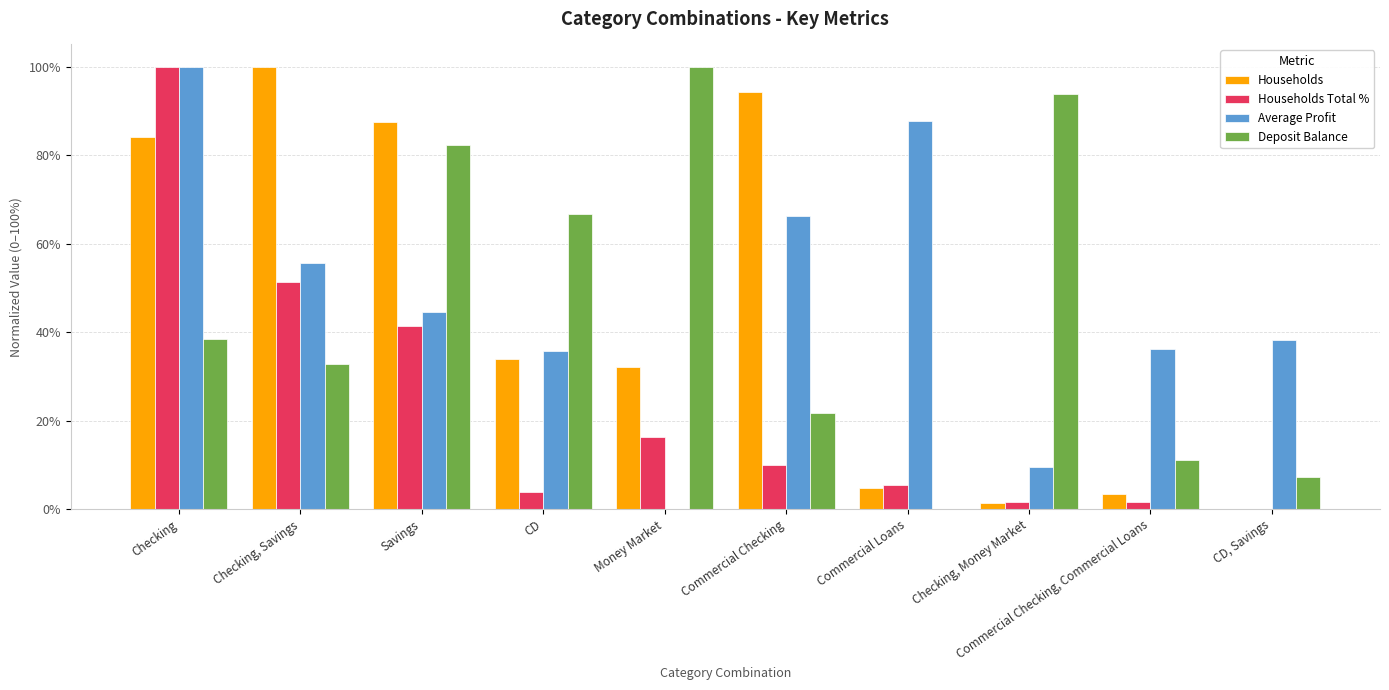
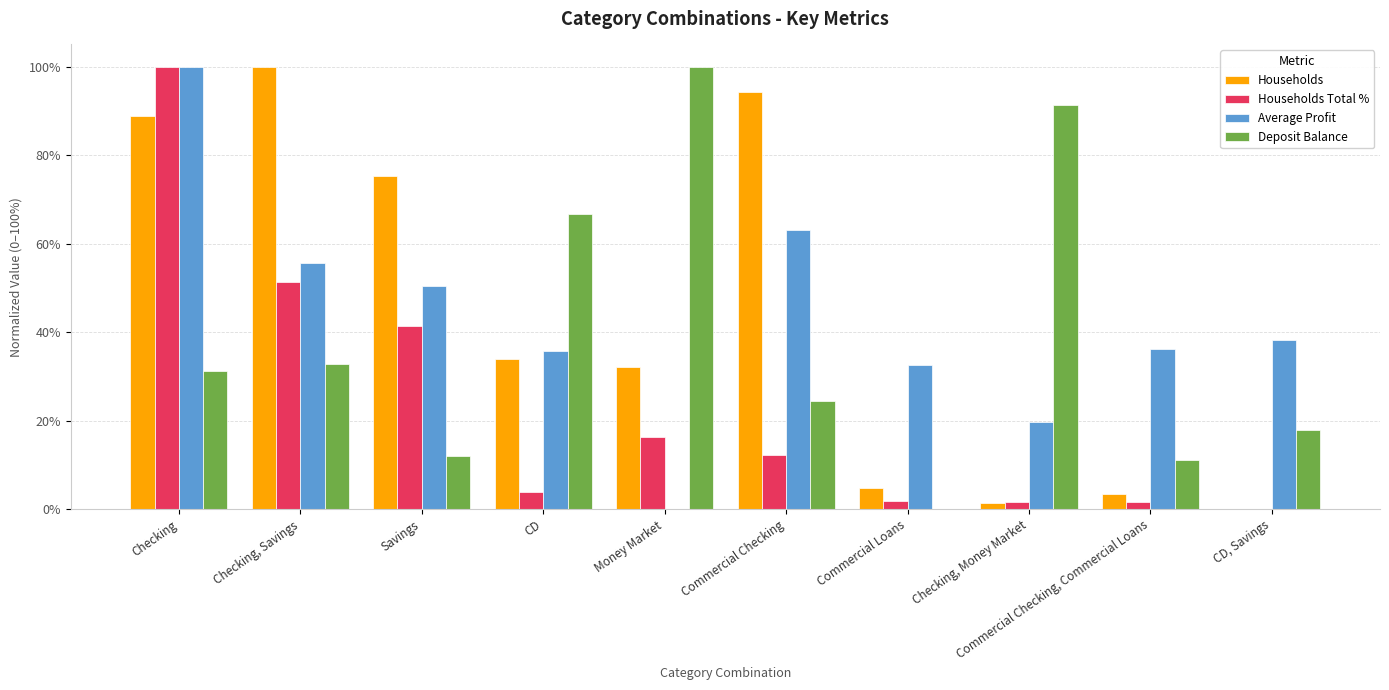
Households, Checking: 84% -> 89%
Deposit Balance, Checking: 38% -> 31%
Households, Savings: 88% -> 75%
Average Profit, Savings: 45% -> 50%
Deposit Balance, Savings: 82% -> 12%
Households Total %, Commercial Checking: 10% -> 12%
Average Profit, Commercial Checking: 66% -> 63%
Deposit Balance, Commercial Checking: 22% -> 25%
Households Total %, Commercial Loans: 5% -> 2%
Average Profit, Commercial Loans: 88% -> 33%
Average Profit, Checking, Money Market: 10% -> 20%
Deposit Balance, Checking, Money Market: 94% -> 91%
Deposit Balance, CD, Savings: 7% -> 18%
